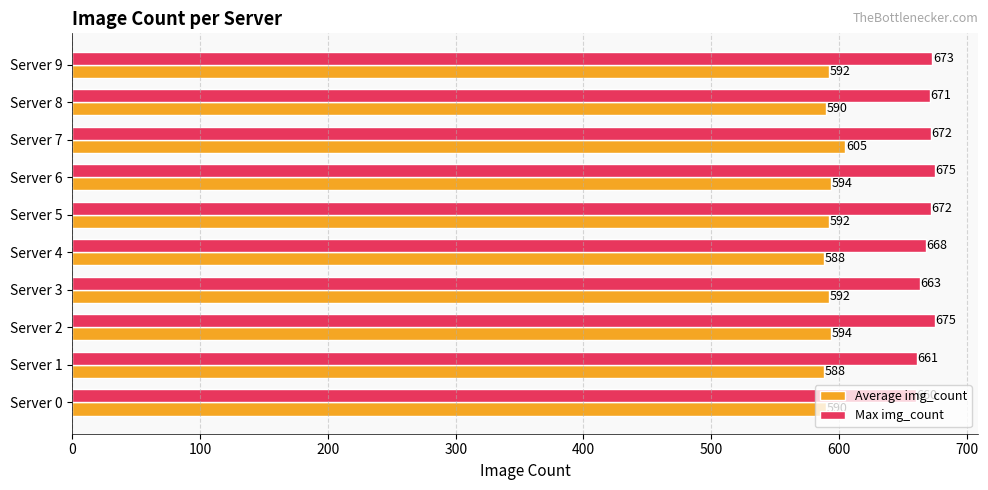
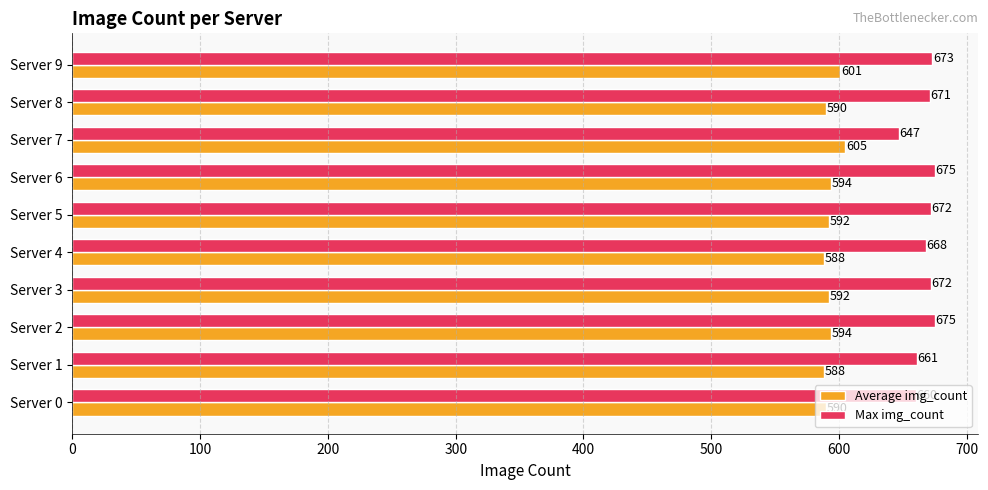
Average img_count, Server 9: 592 -> 601
Max img_count, Server 7: 672 -> 647
Max img_count, Server 3: 663 -> 672
